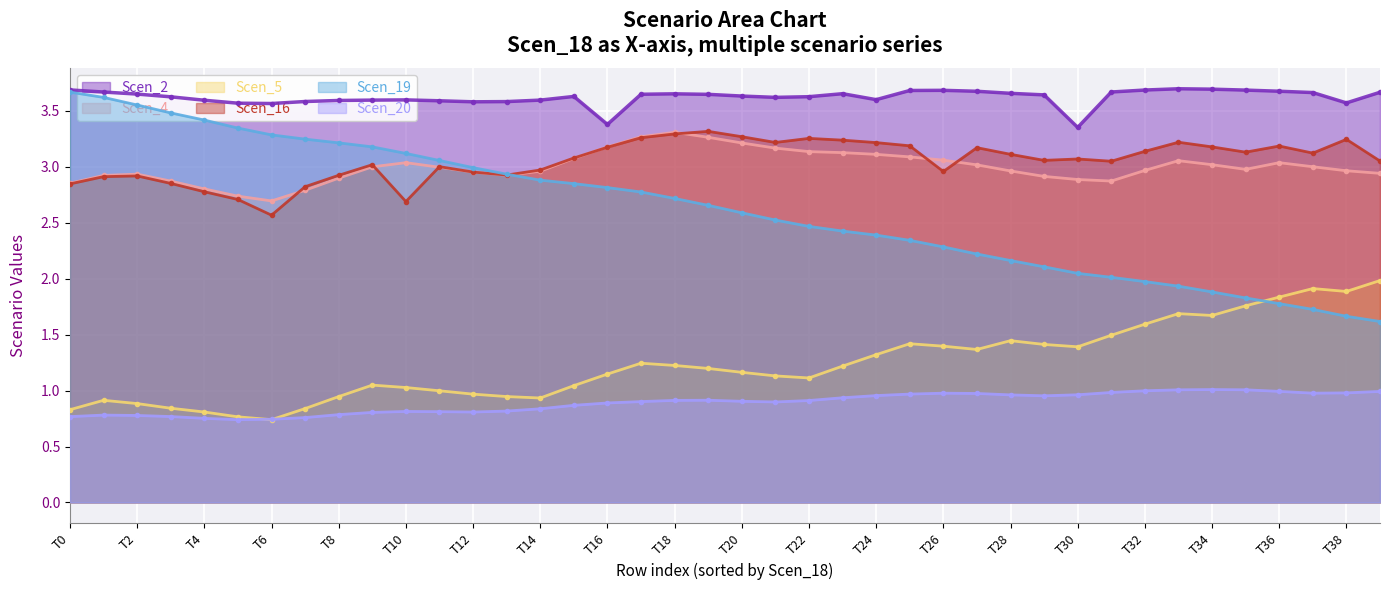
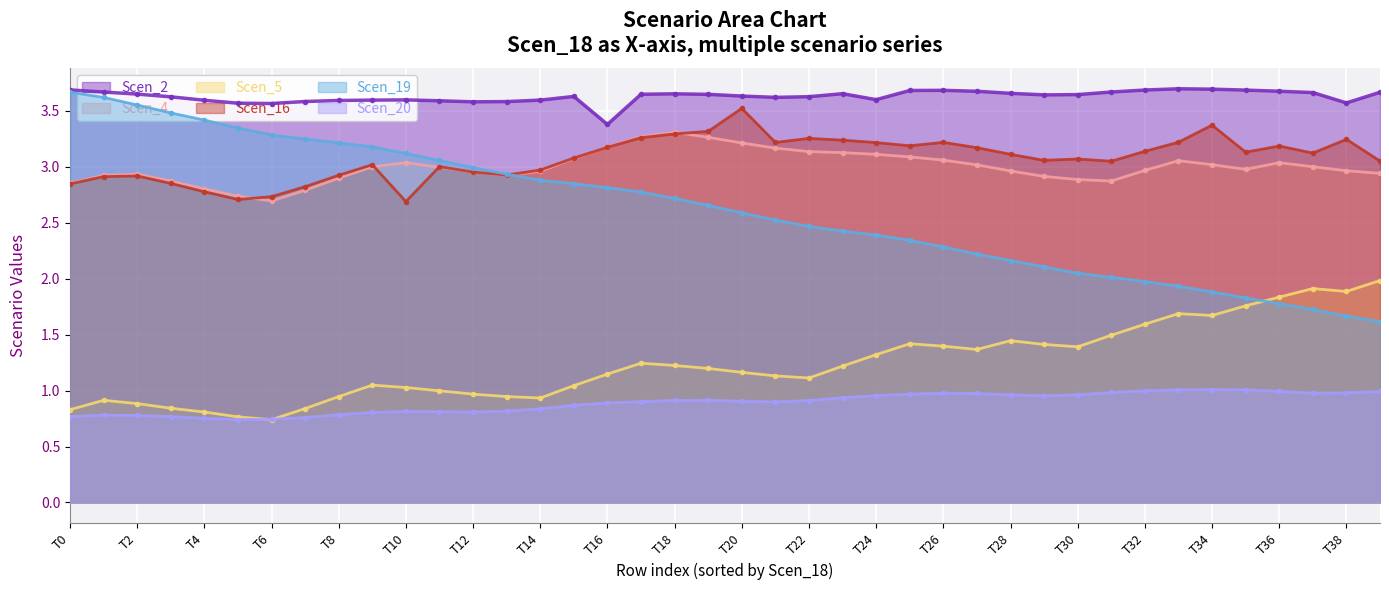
Scen_16, T6: 2.57 -> 2.73
Scen_16, T20: 3.27 -> 3.52
Scen_16, T26: 2.96 -> 3.22
Scen_2, T30: 3.35 -> 3.65
Scen_16, T34: 3.18 -> 3.37
